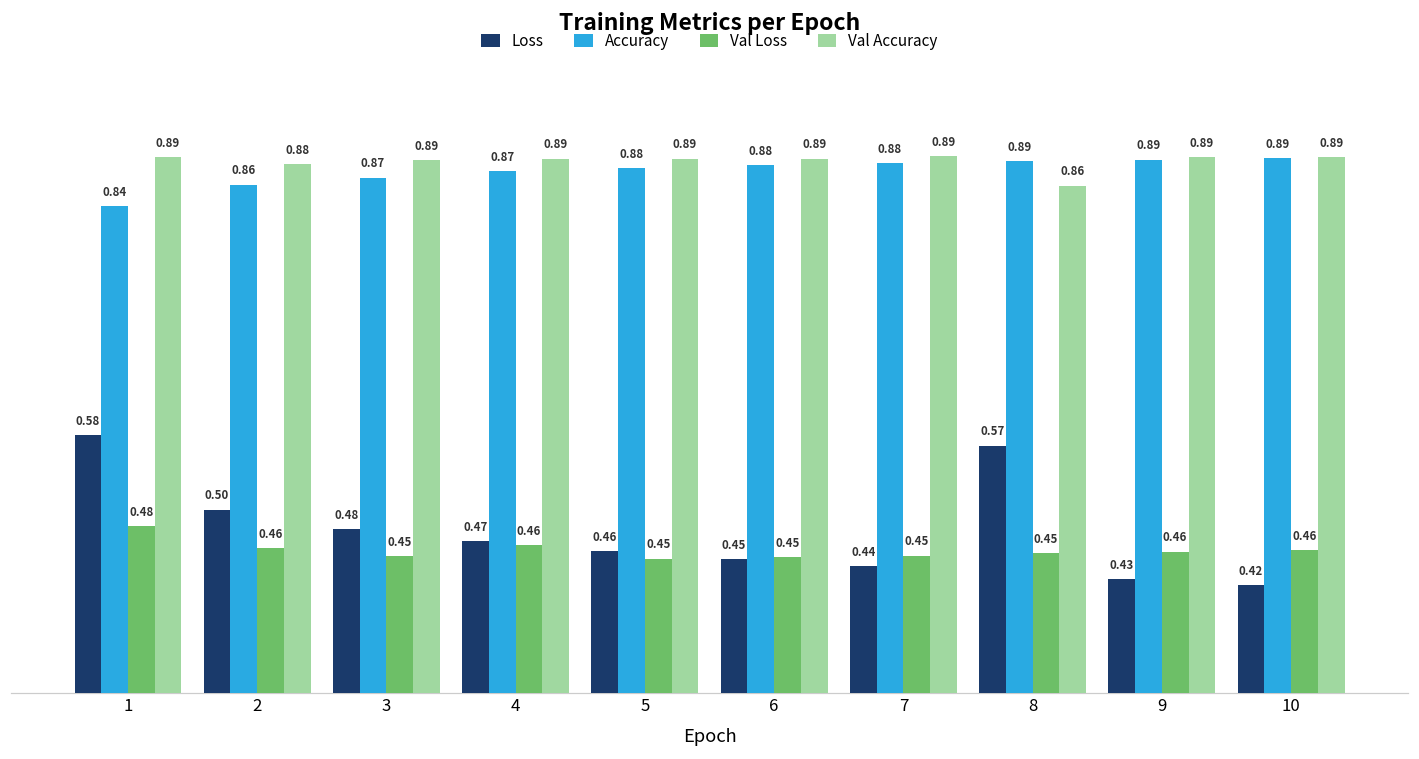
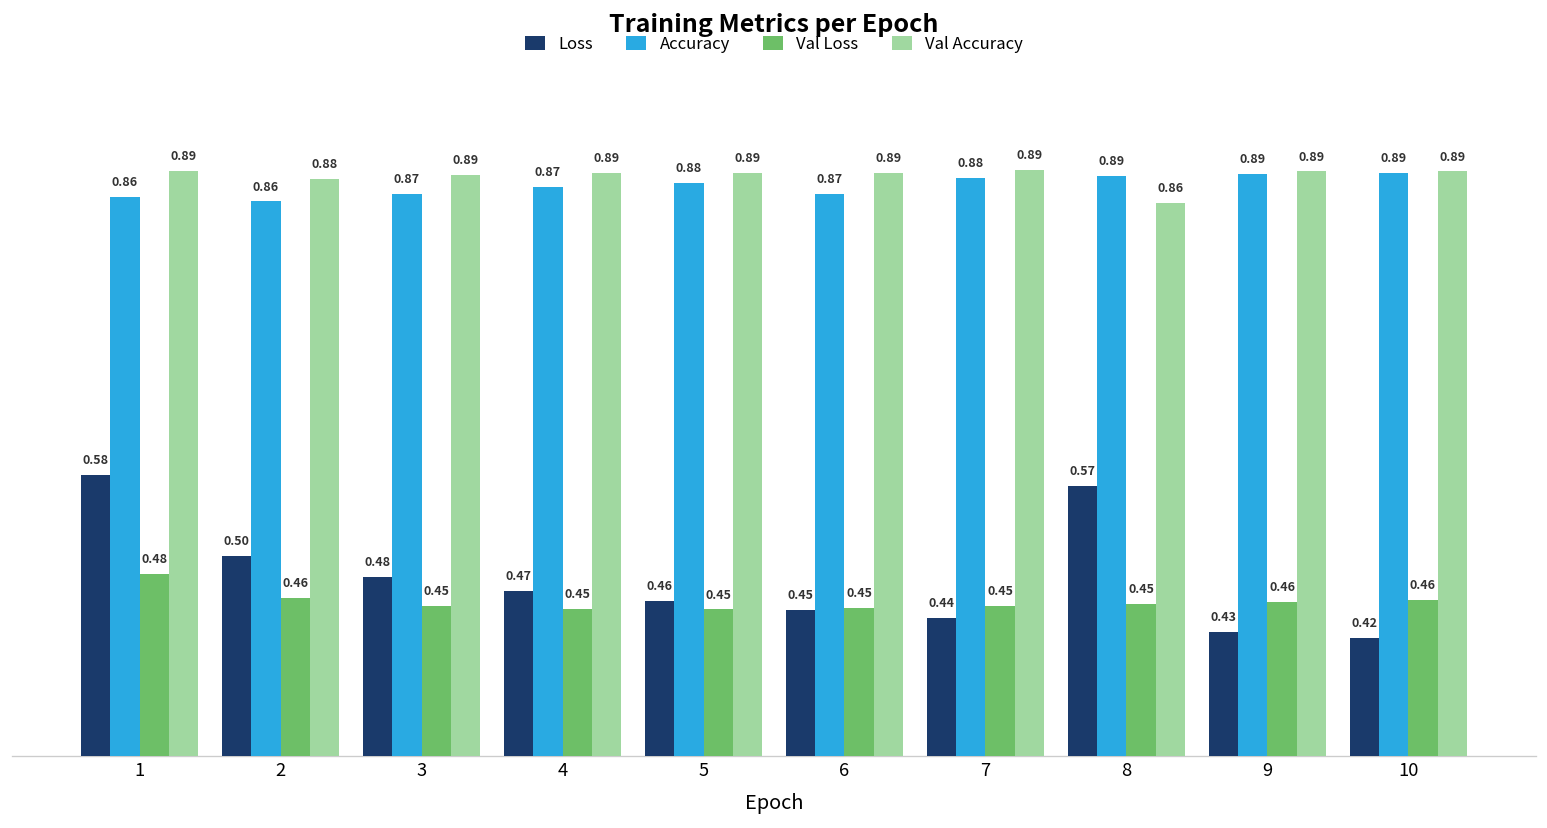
Accuracy, 1: 0.84 -> 0.86
Val Loss, 4: 0.46 -> 0.45
Accuracy, 6: 0.88 -> 0.87
